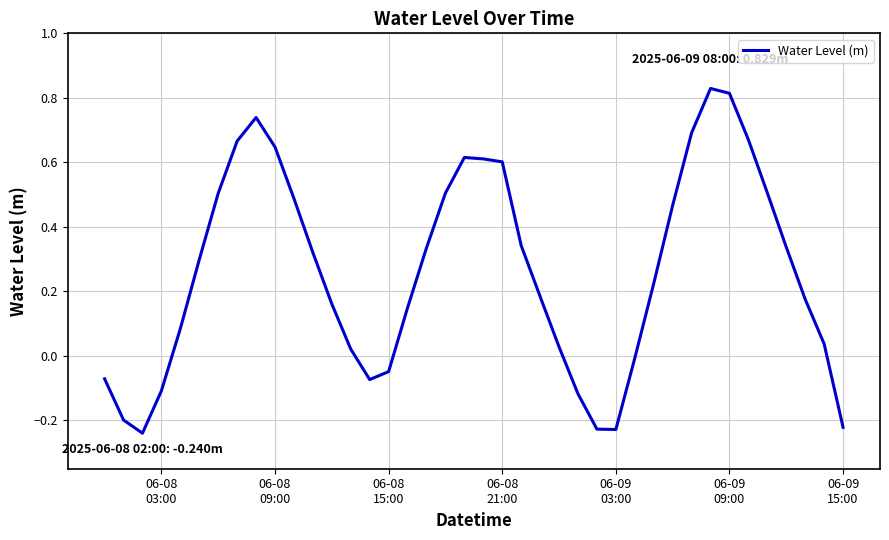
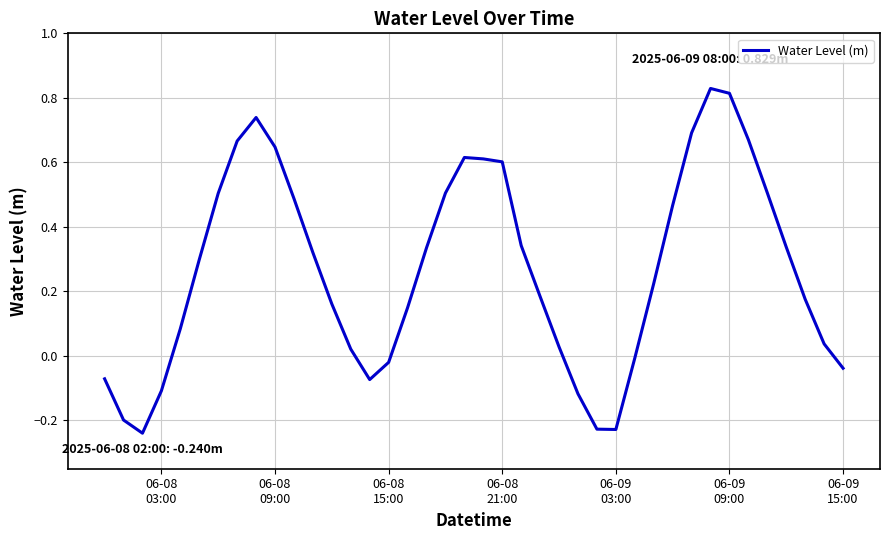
06-08 15:00: -0.05 -> -0.02
06-09 15:00: -0.22 -> -0.04
